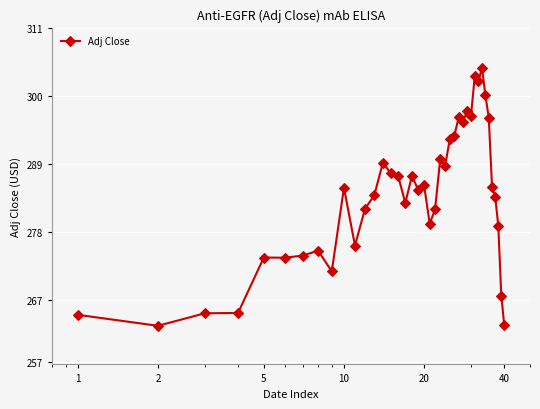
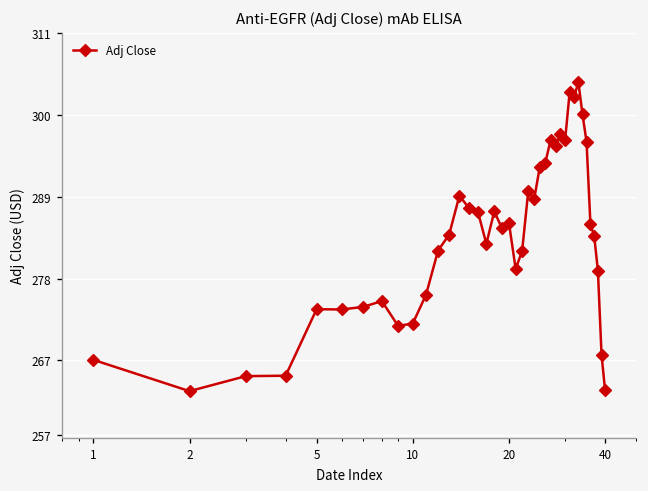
1: 265 -> 267
10: 285 -> 272
